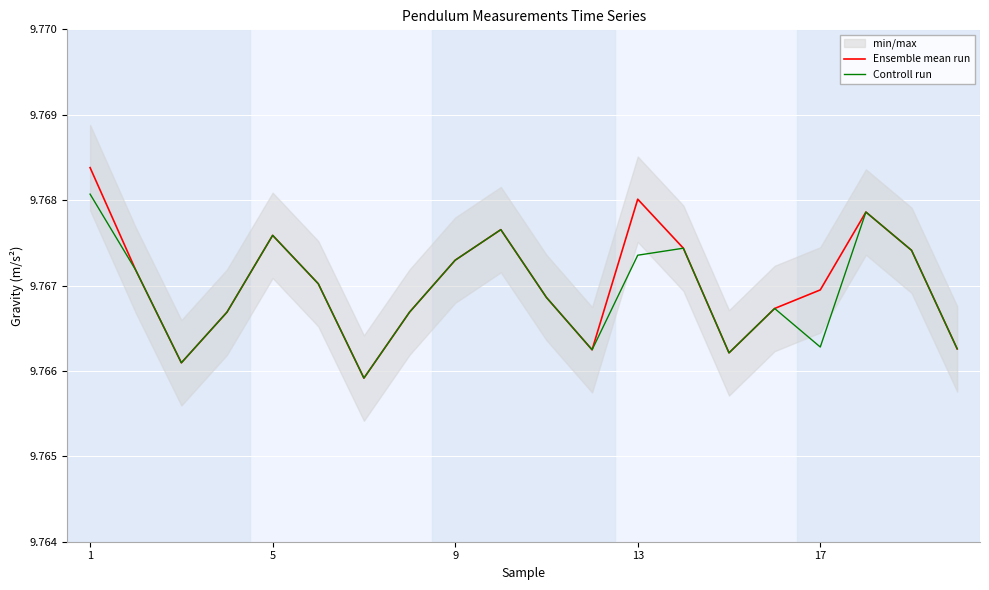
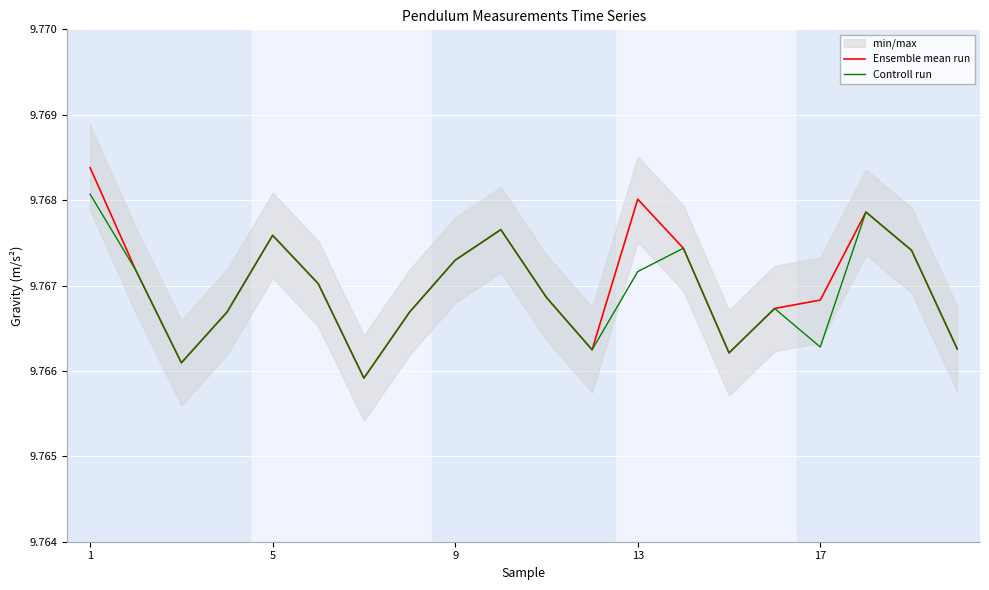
Controll run, 13: 9.7674 -> 9.7672
Ensemble mean run, 17: 9.7669 -> 9.7668
